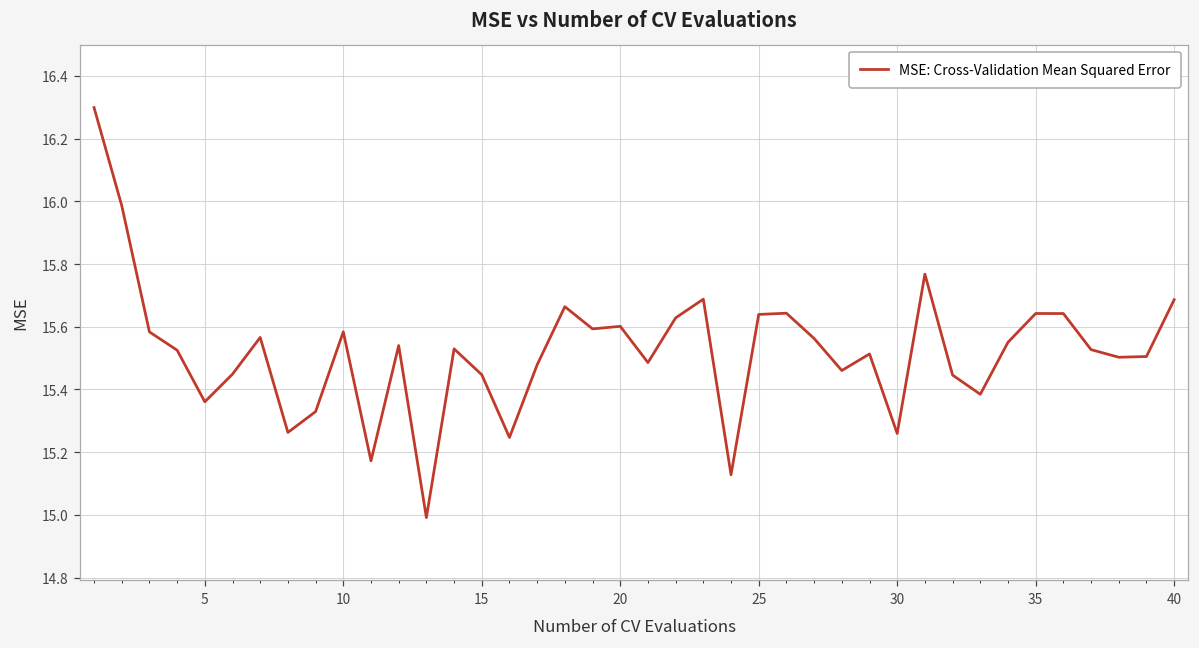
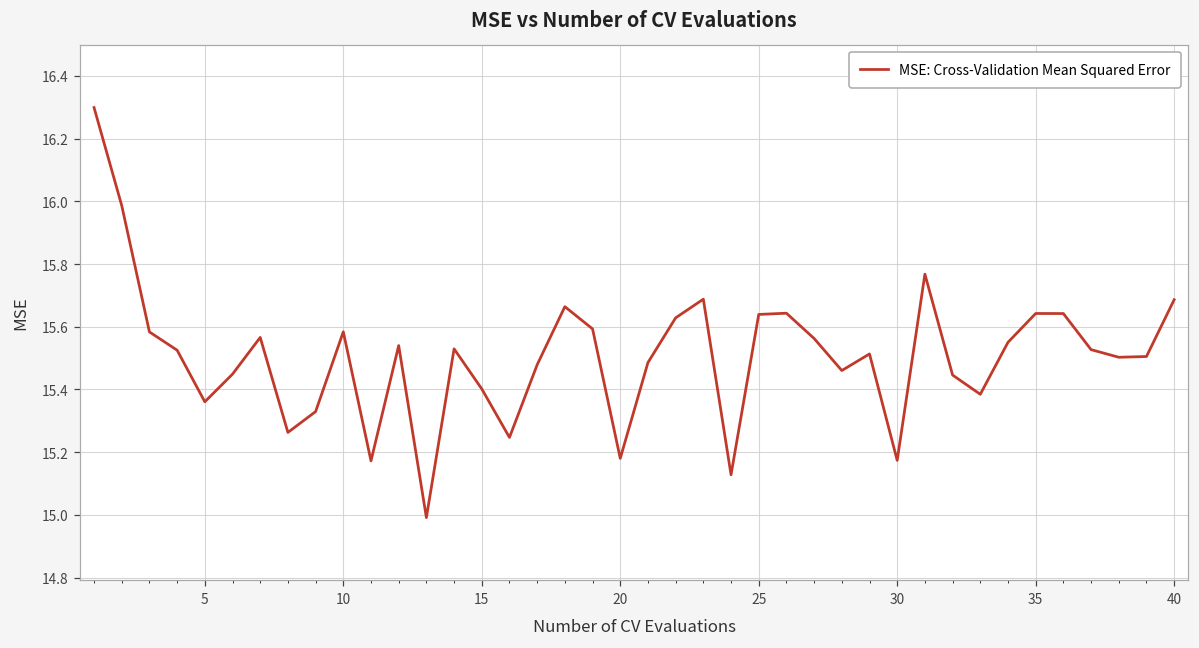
15: 15.45 -> 15.40
20: 15.60 -> 15.18
30: 15.26 -> 15.17
